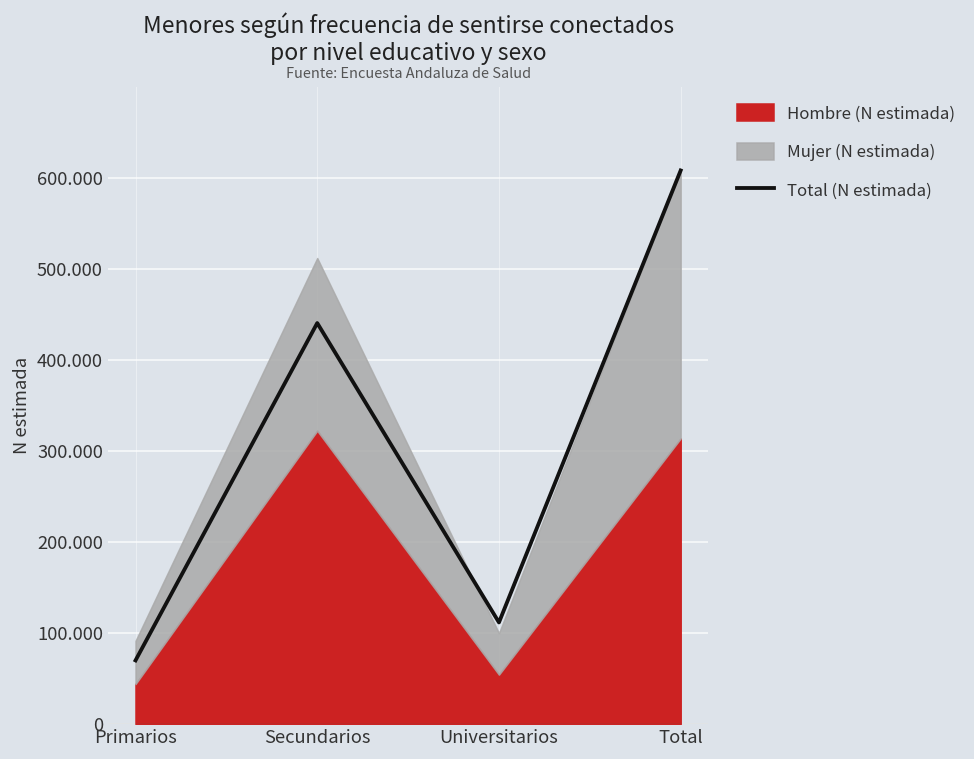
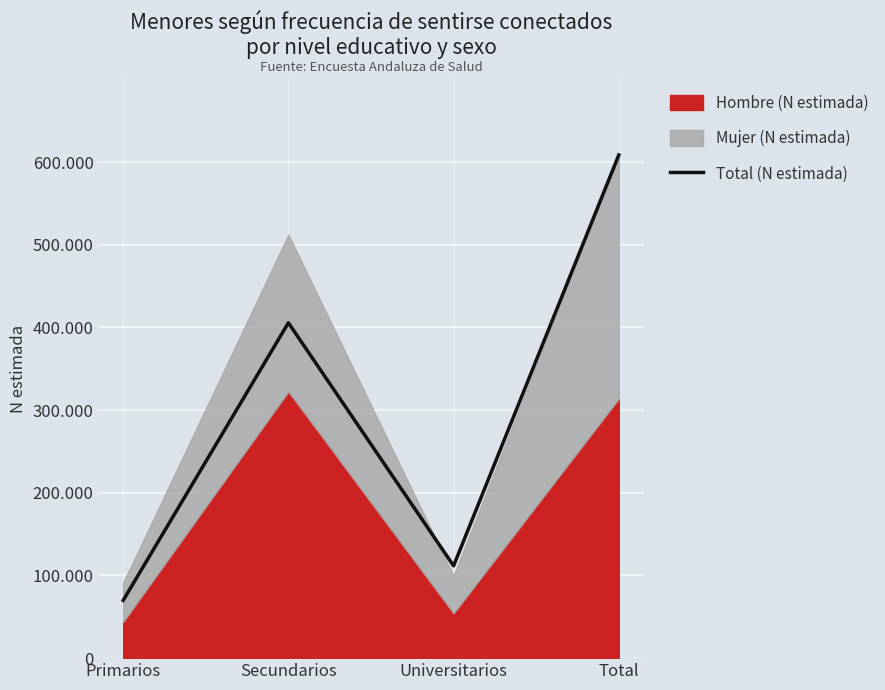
Total (N estimada), Secundarios: 440 -> 410
